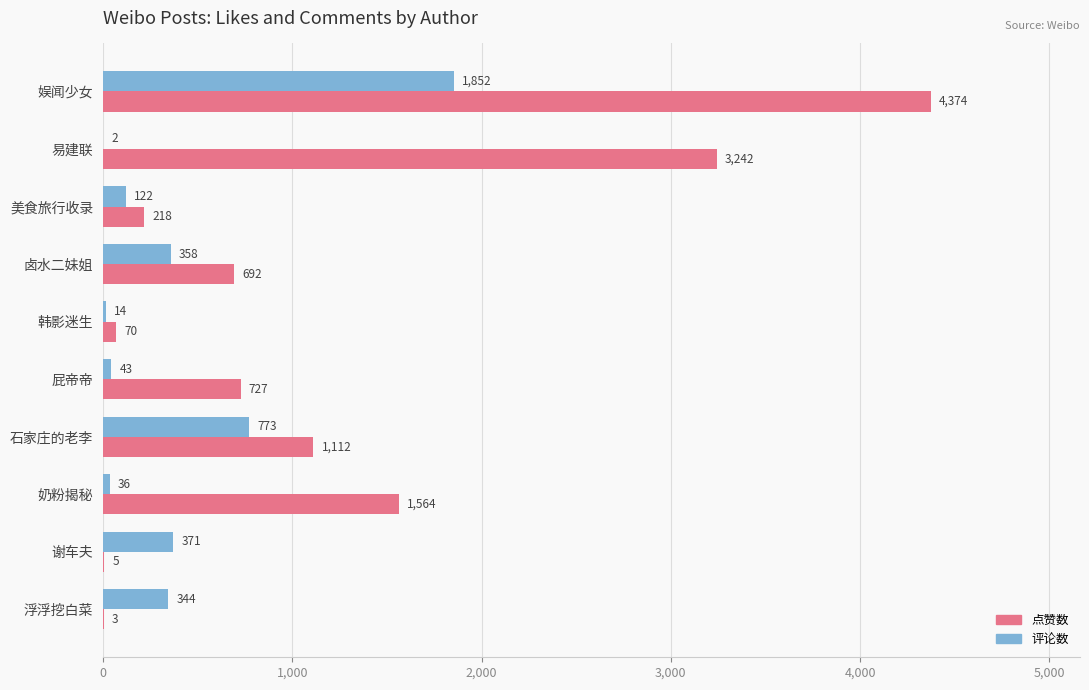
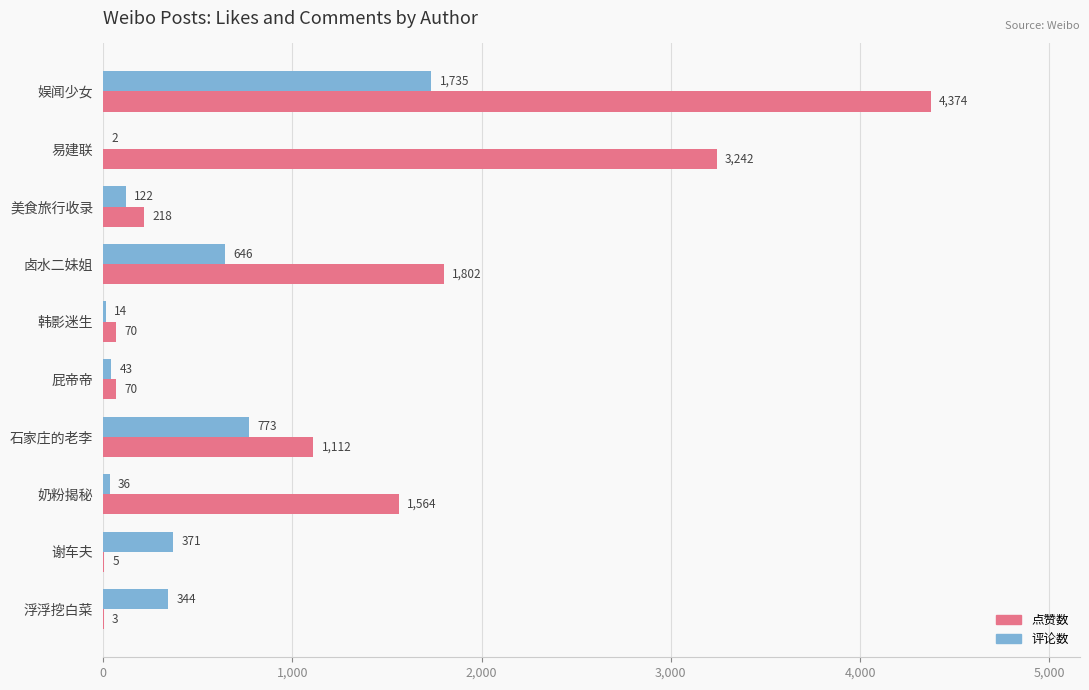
评论数, 娱闻少女: 1,852 -> 1,735
评论数, 卤水二妹姐: 358 -> 646
点赞数, 卤水二妹姐: 692 -> 1,802
点赞数, 屁帝帝: 727 -> 70
